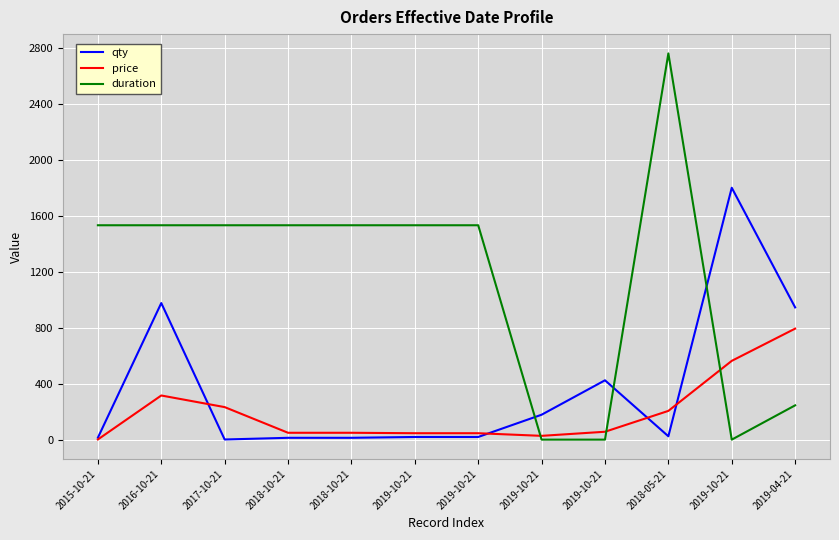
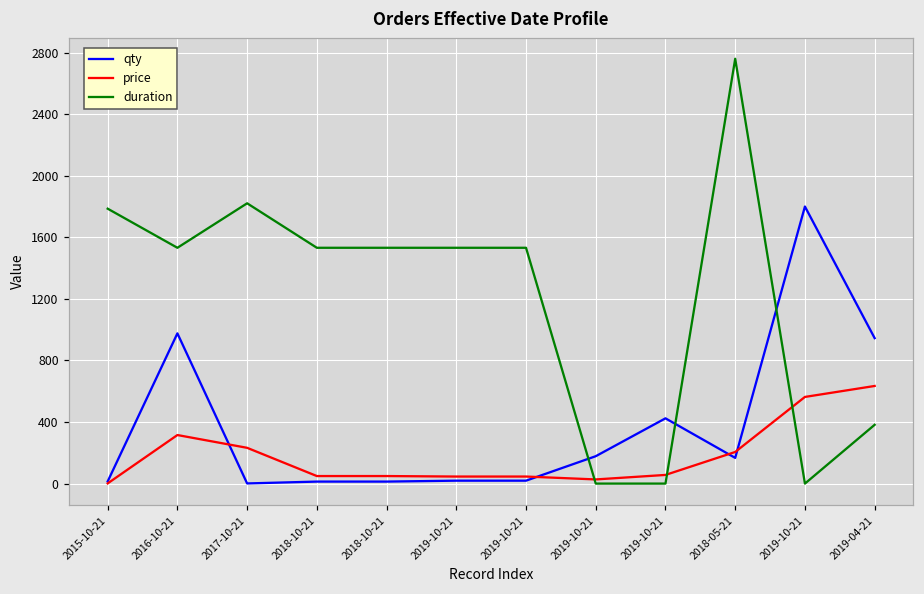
duration, 2015-10-21: 1530 -> 1790
duration, 2017-10-21: 1530 -> 1820
qty, 2018-05-21: 20 -> 170
price, 2019-04-21: 790 -> 630
duration, 2019-04-21: 250 -> 380
